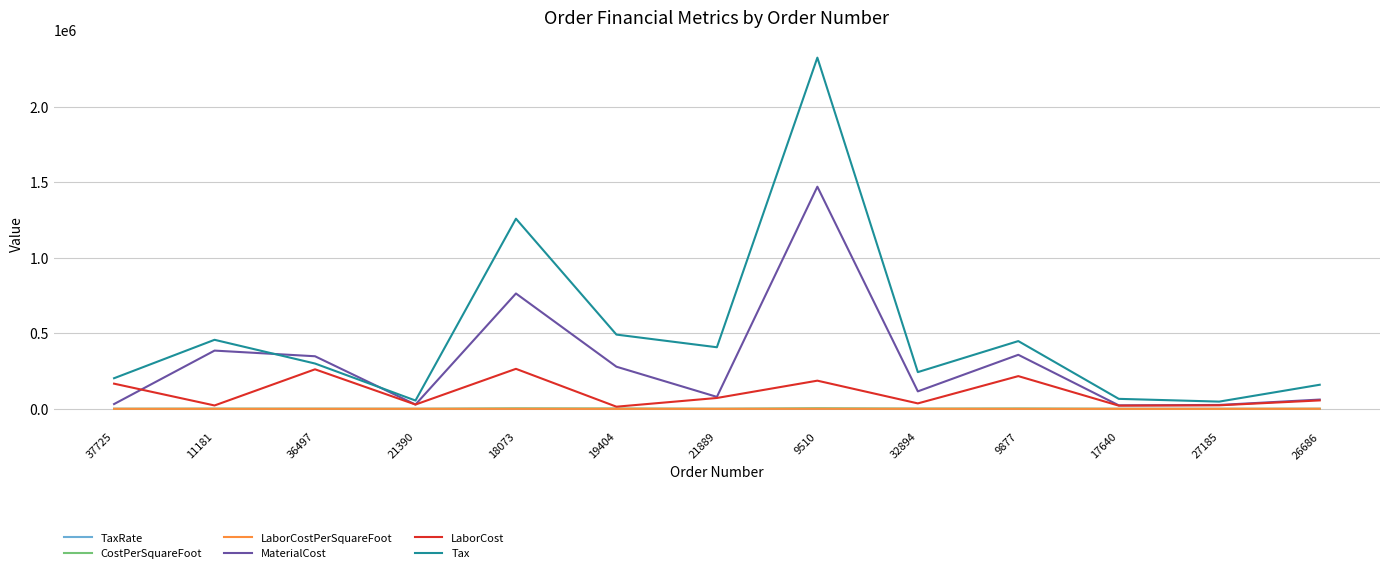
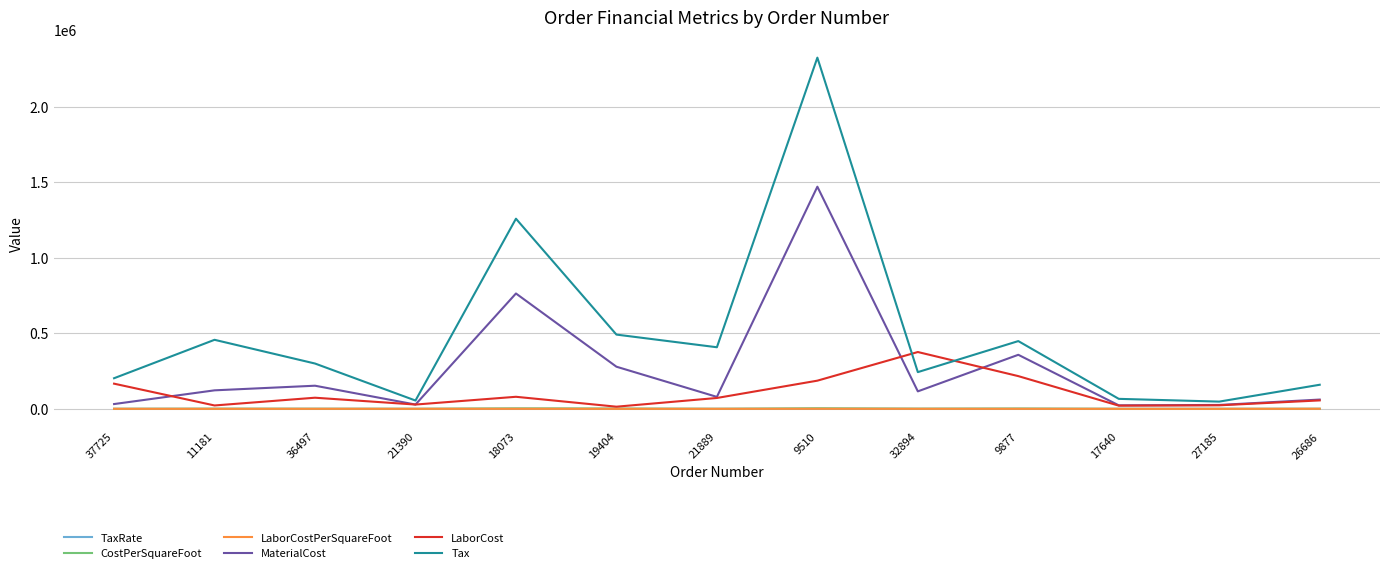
MaterialCost, 11181: 390000 -> 120000
MaterialCost, 36497: 350000 -> 150000
LaborCost, 36497: 260000 -> 70000
LaborCost, 18073: 260000 -> 80000
LaborCost, 32894: 40000 -> 380000
